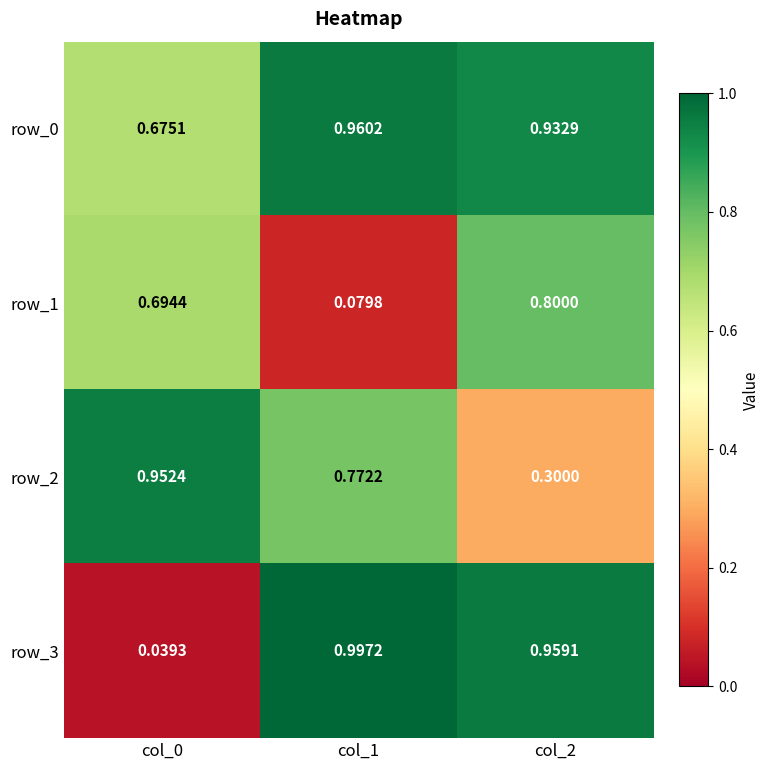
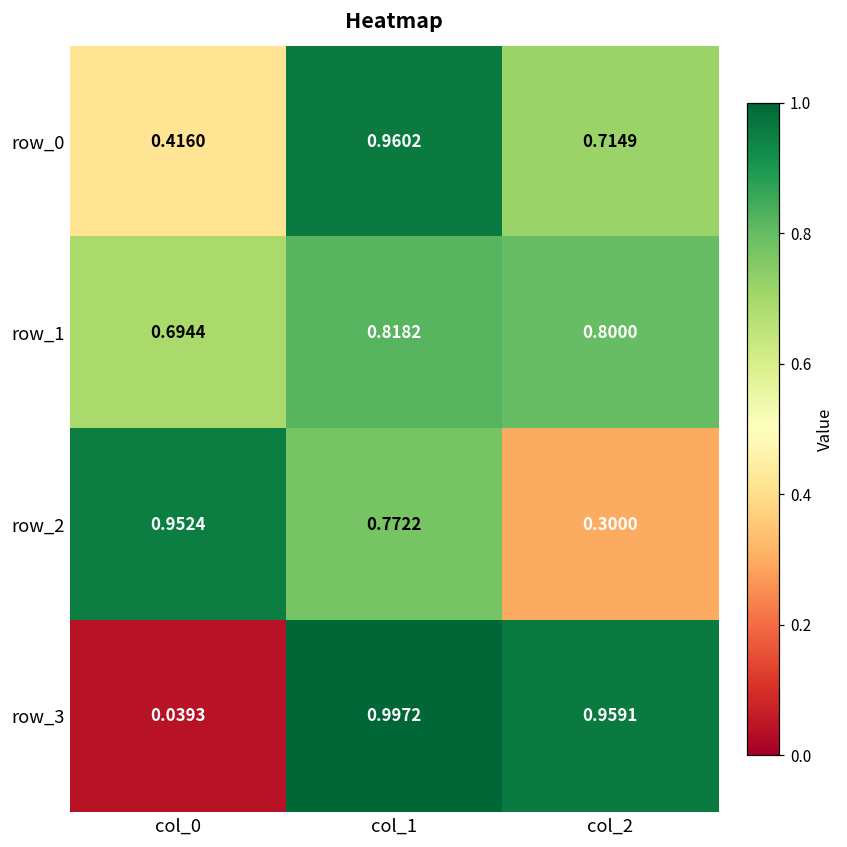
row_0, col_0: 0.6751 -> 0.4160
row_0, col_2: 0.9329 -> 0.7149
row_1, col_1: 0.0798 -> 0.8182
